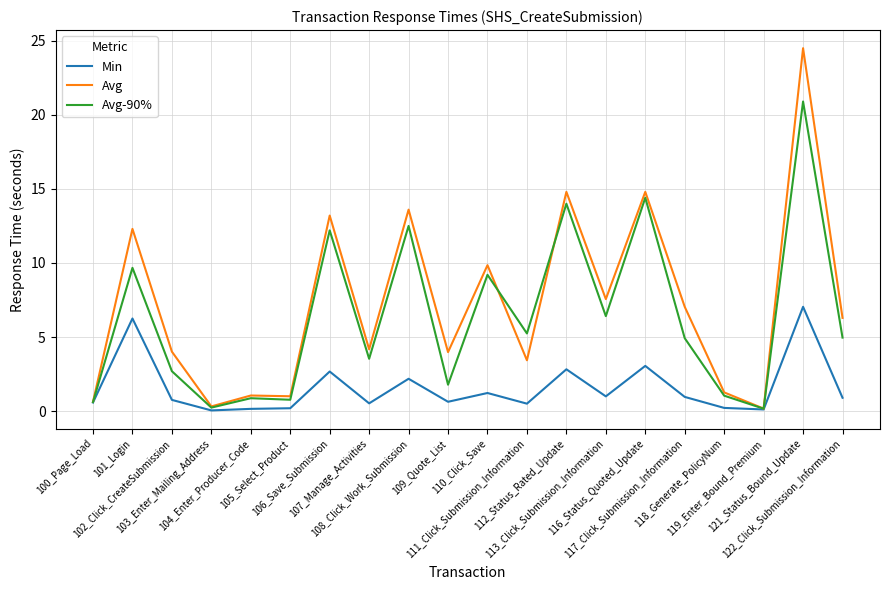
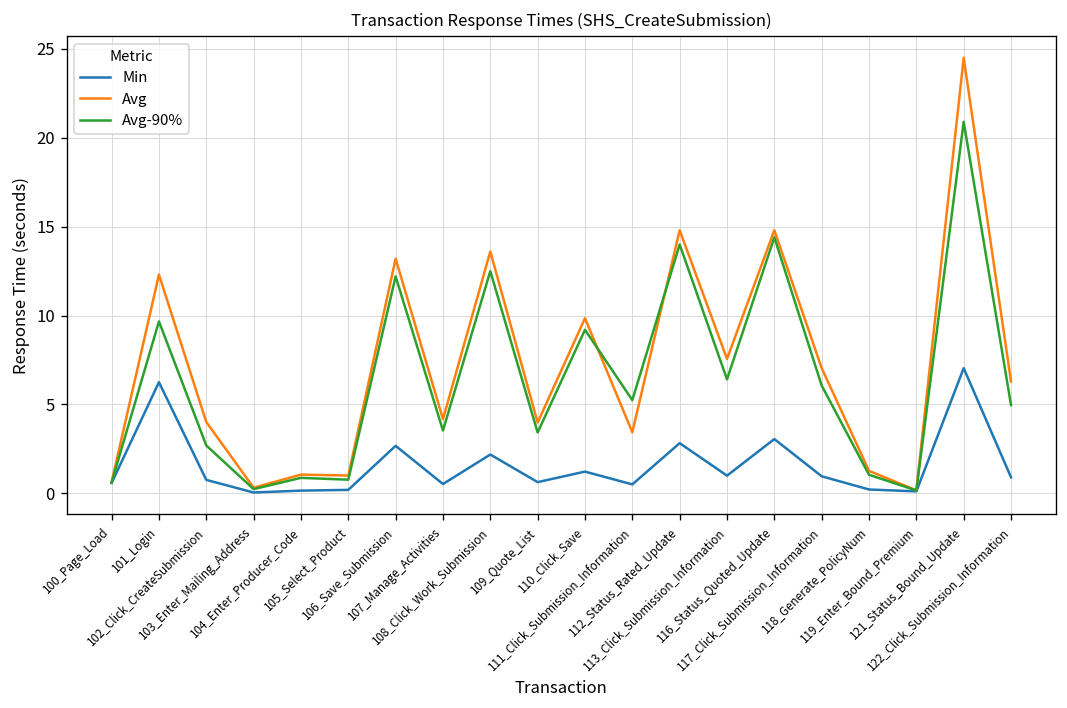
Avg-90%, 109_Quote_List: 1.8 -> 3.4
Avg-90%, 117_Click_Submission_Information: 4.9 -> 6.1
